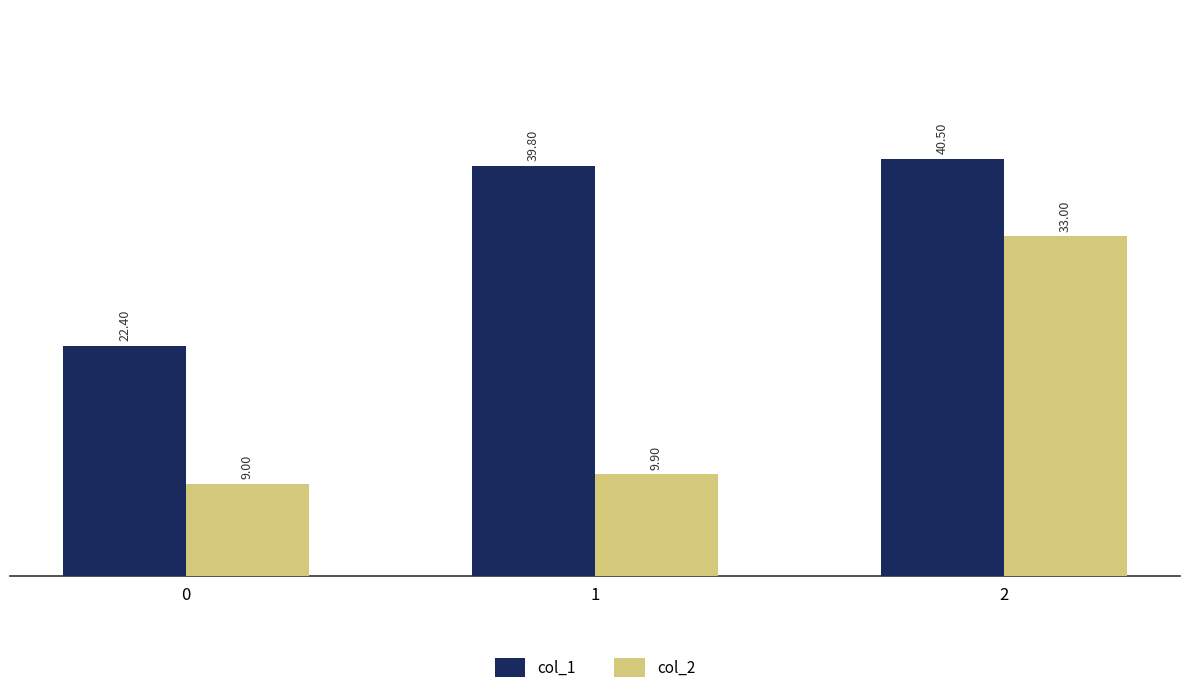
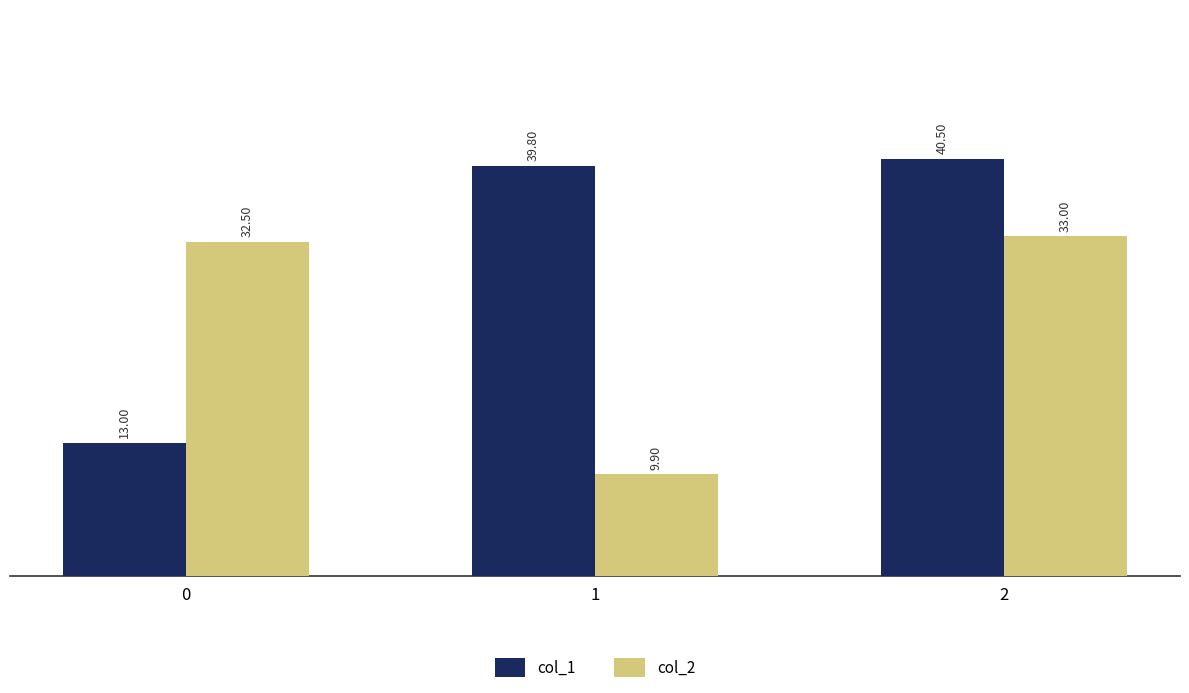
col_1, 0: 22.40 -> 13.00
col_2, 0: 9.00 -> 32.50
